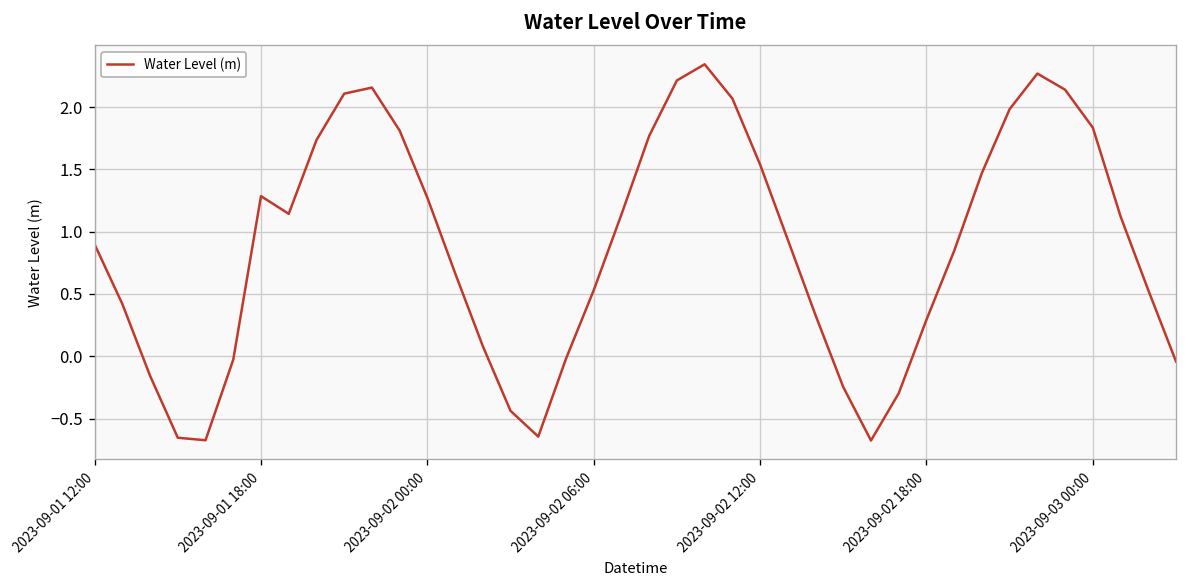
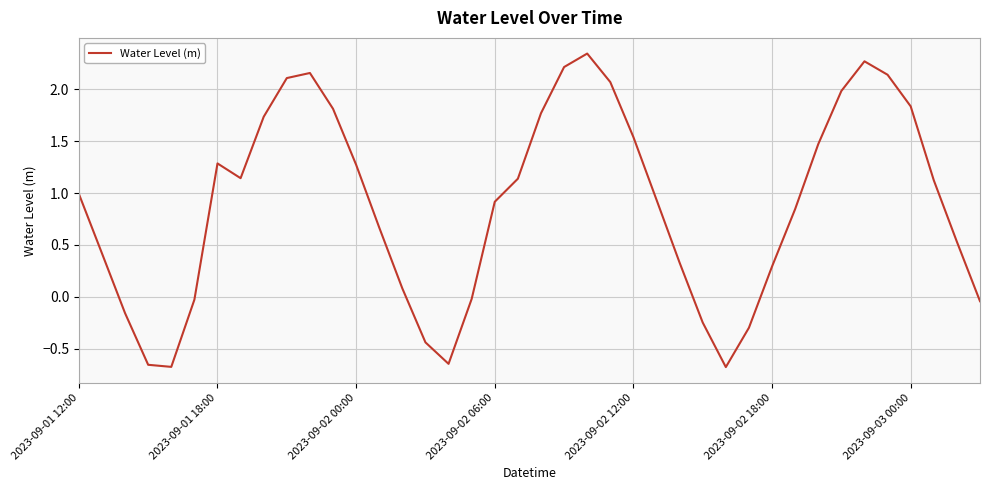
2023-09-01 12:00: 0.90 -> 0.99
2023-09-02 06:00: 0.53 -> 0.92
